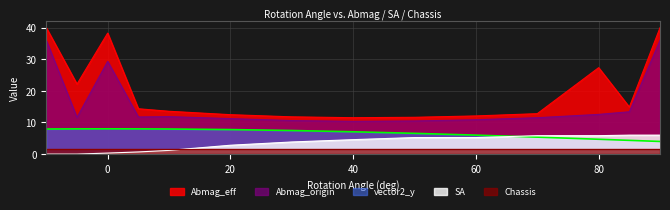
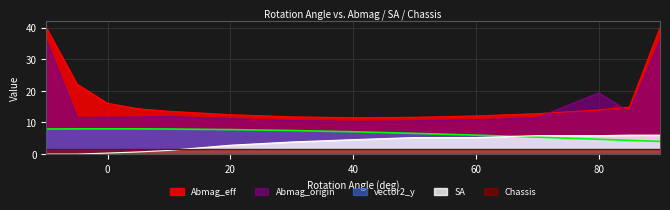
Abmag_eff, 0: 38 -> 16
Abmag_origin, 0: 29 -> 12
Abmag_eff, 80: 27 -> 14
Abmag_origin, 80: 13 -> 19
